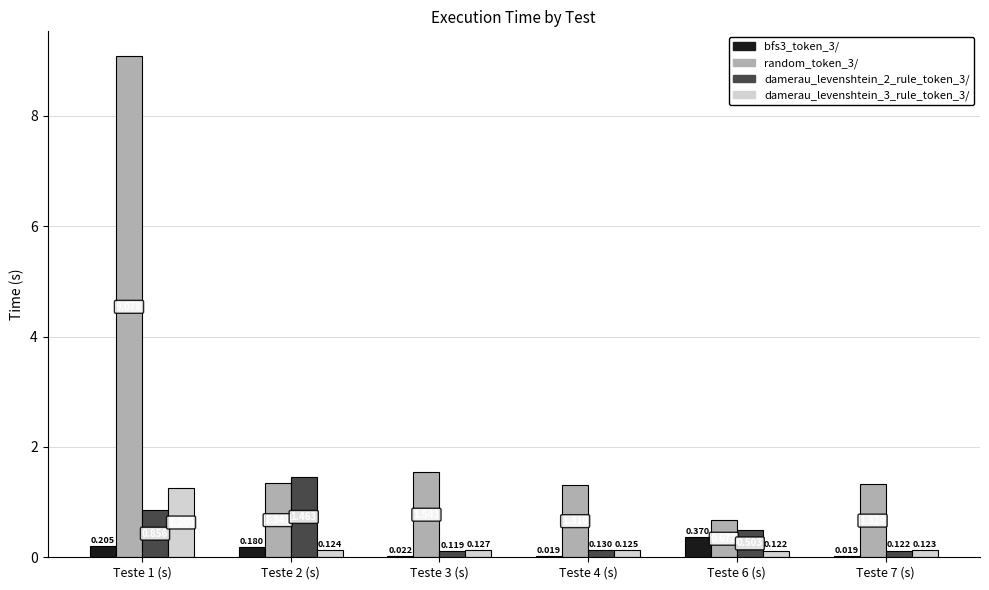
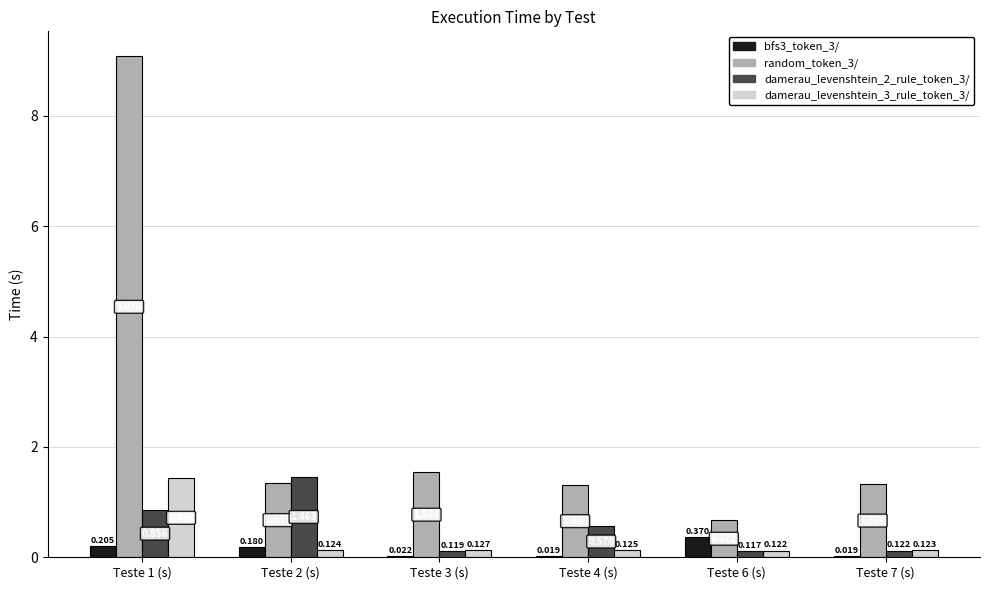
damerau_levenshtein_3_rule_token_3/, Teste 1 (s): 1.3 -> 1.4
damerau_levenshtein_2_rule_token_3/, Teste 4 (s): 0.1 -> 0.6
damerau_levenshtein_2_rule_token_3/, Teste 6 (s): 0.5 -> 0.1
